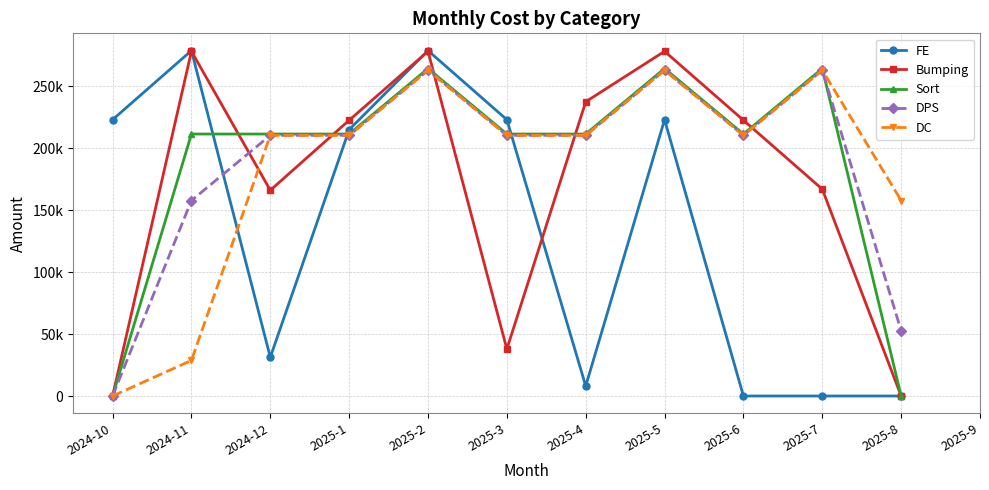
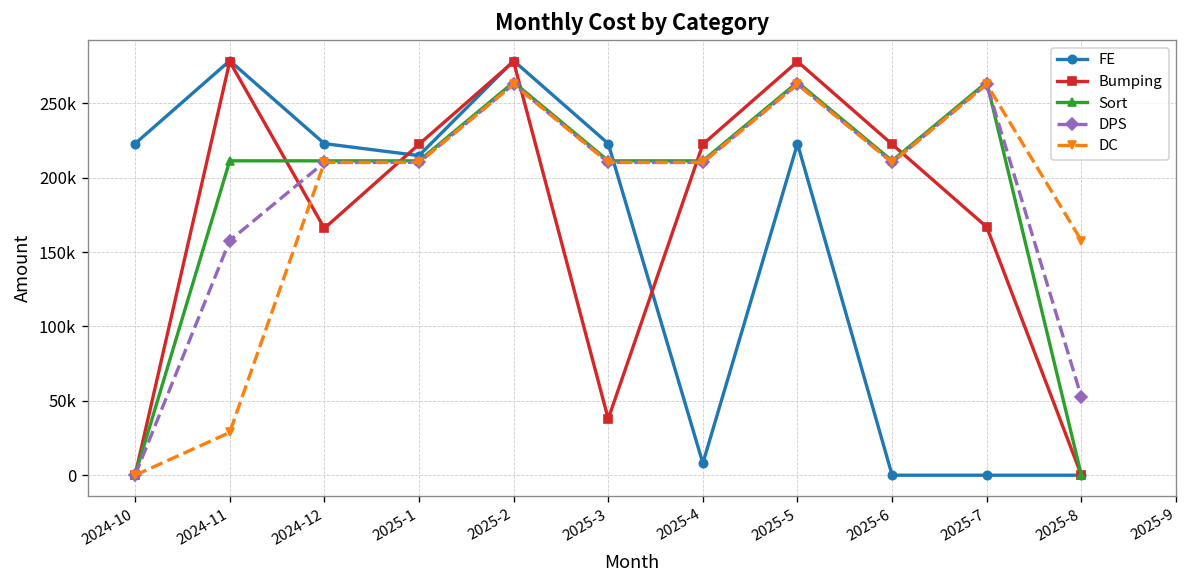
FE, 2024-12: 31000 -> 223000
Bumping, 2025-4: 237000 -> 222000
